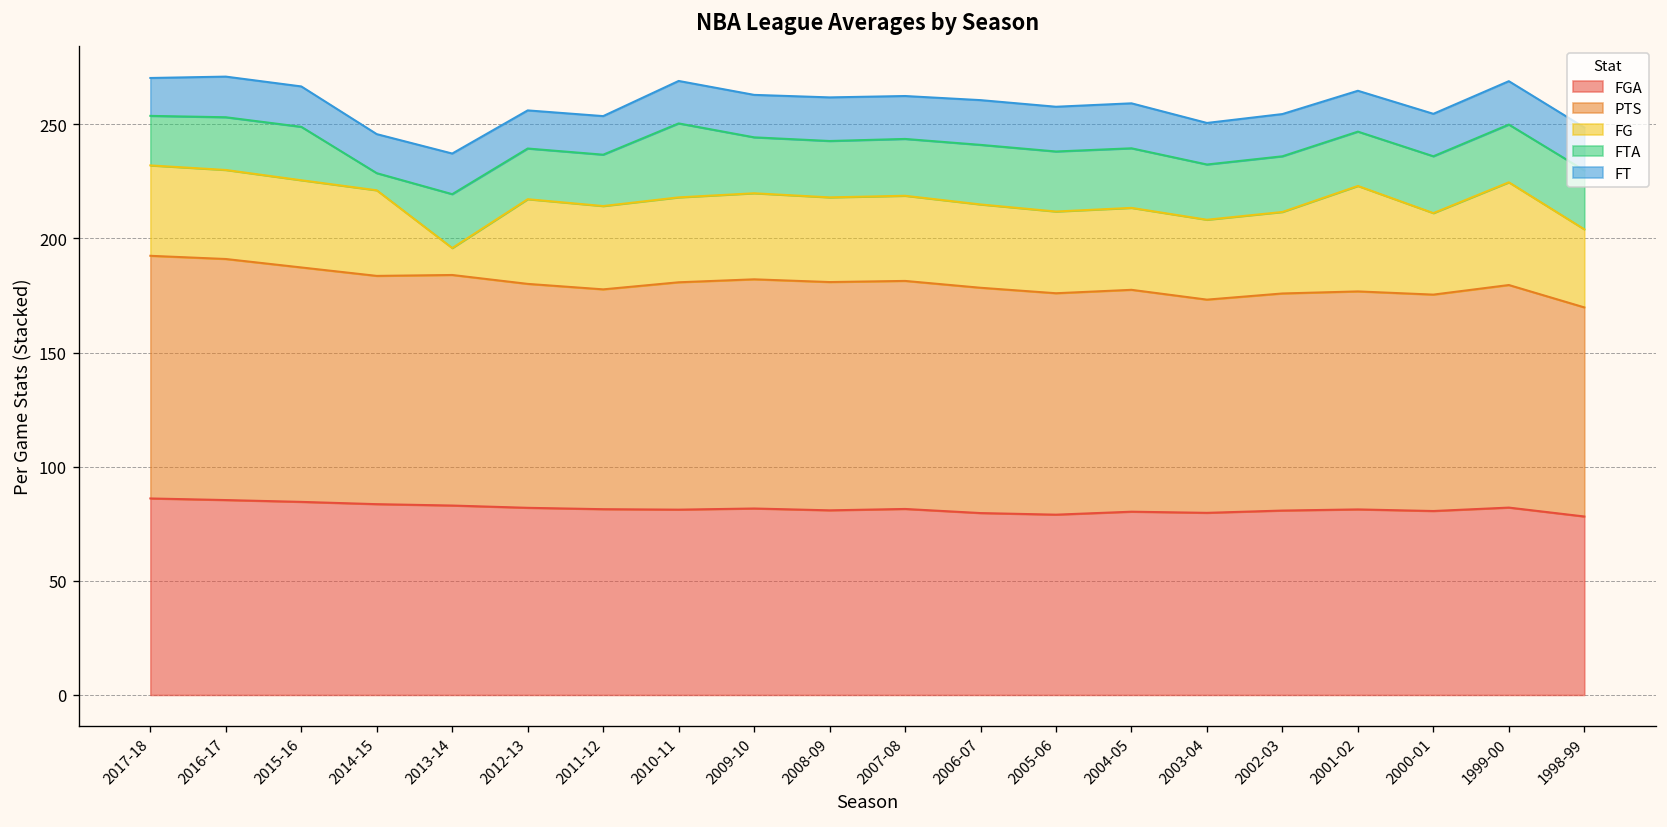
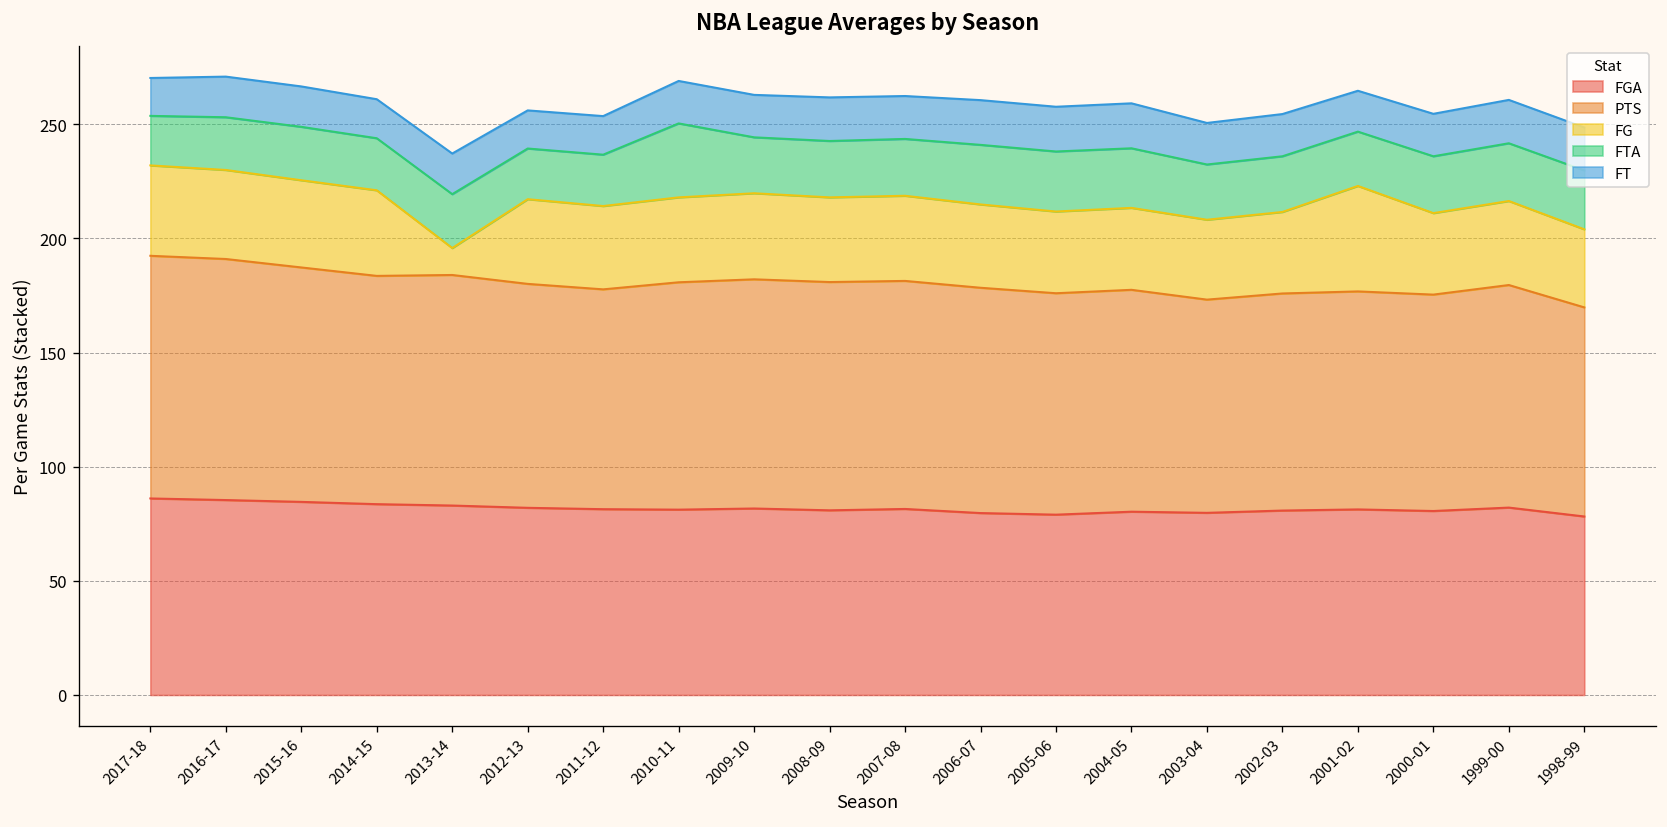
FTA, 2014-15: 8 -> 23
FG, 1999-00: 45 -> 37
